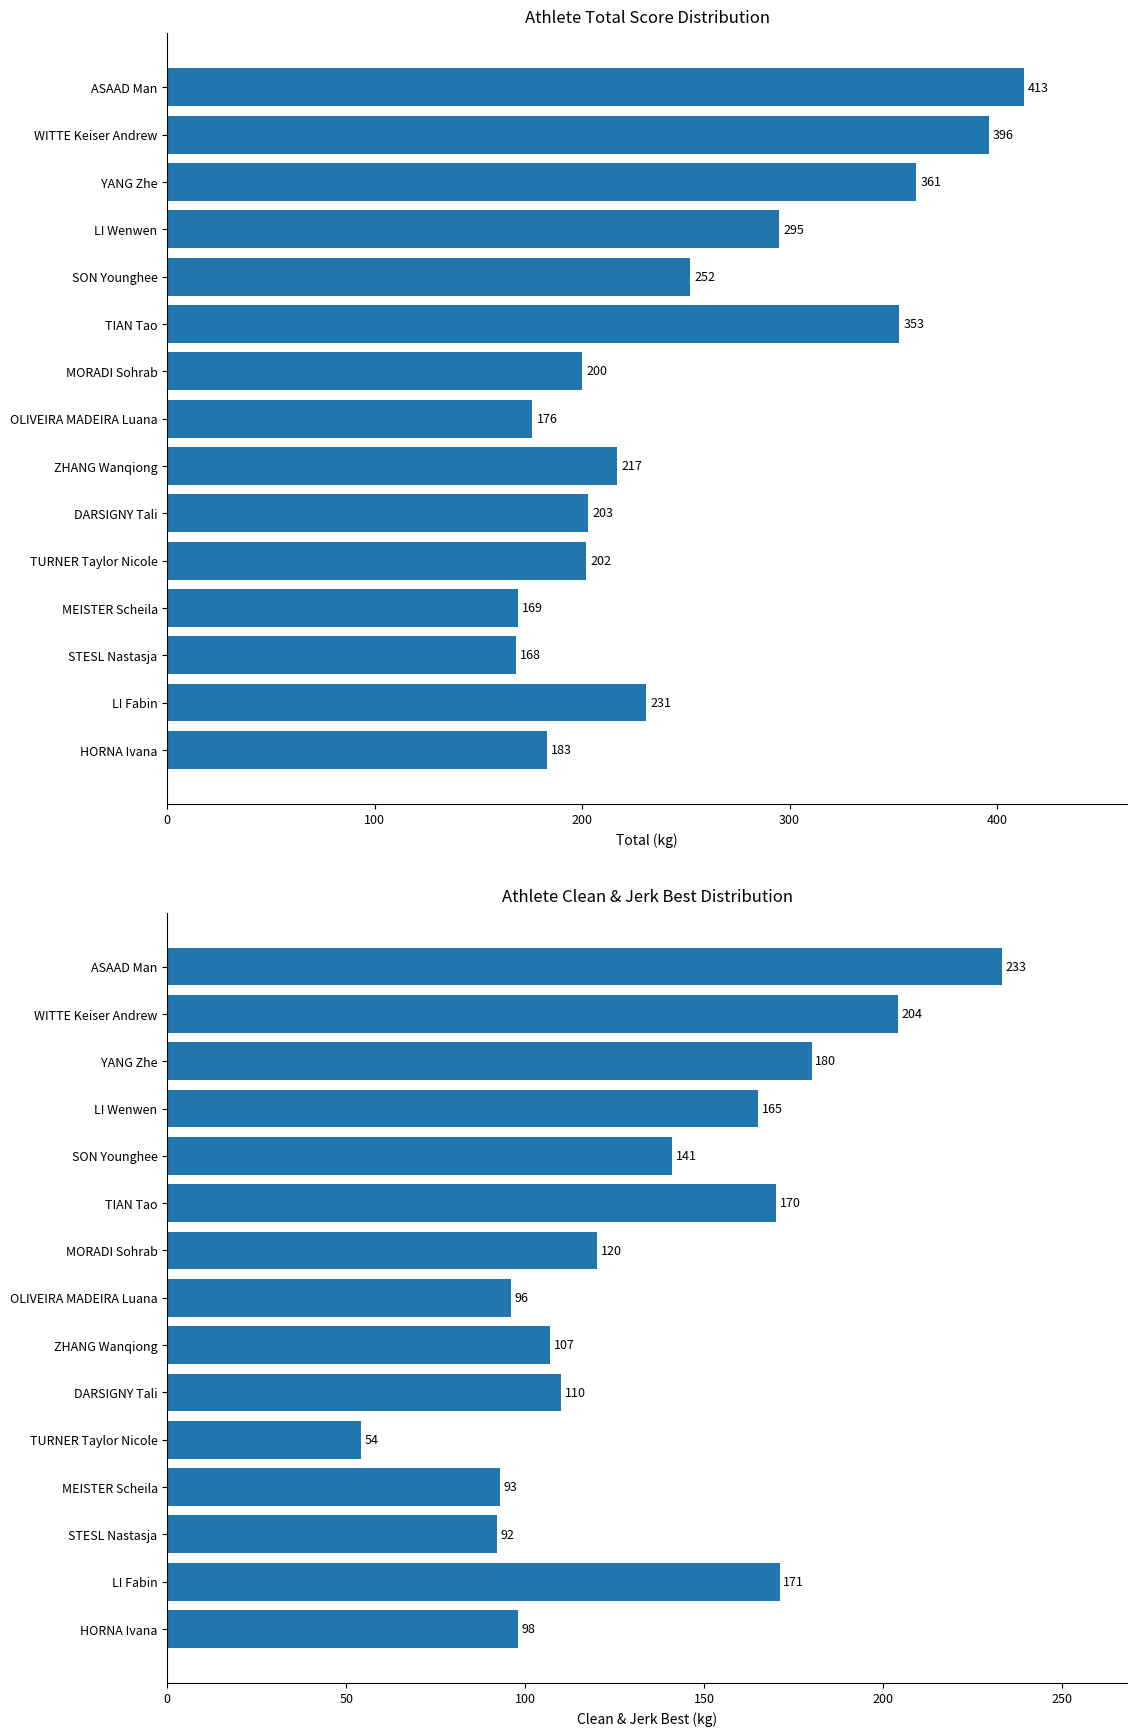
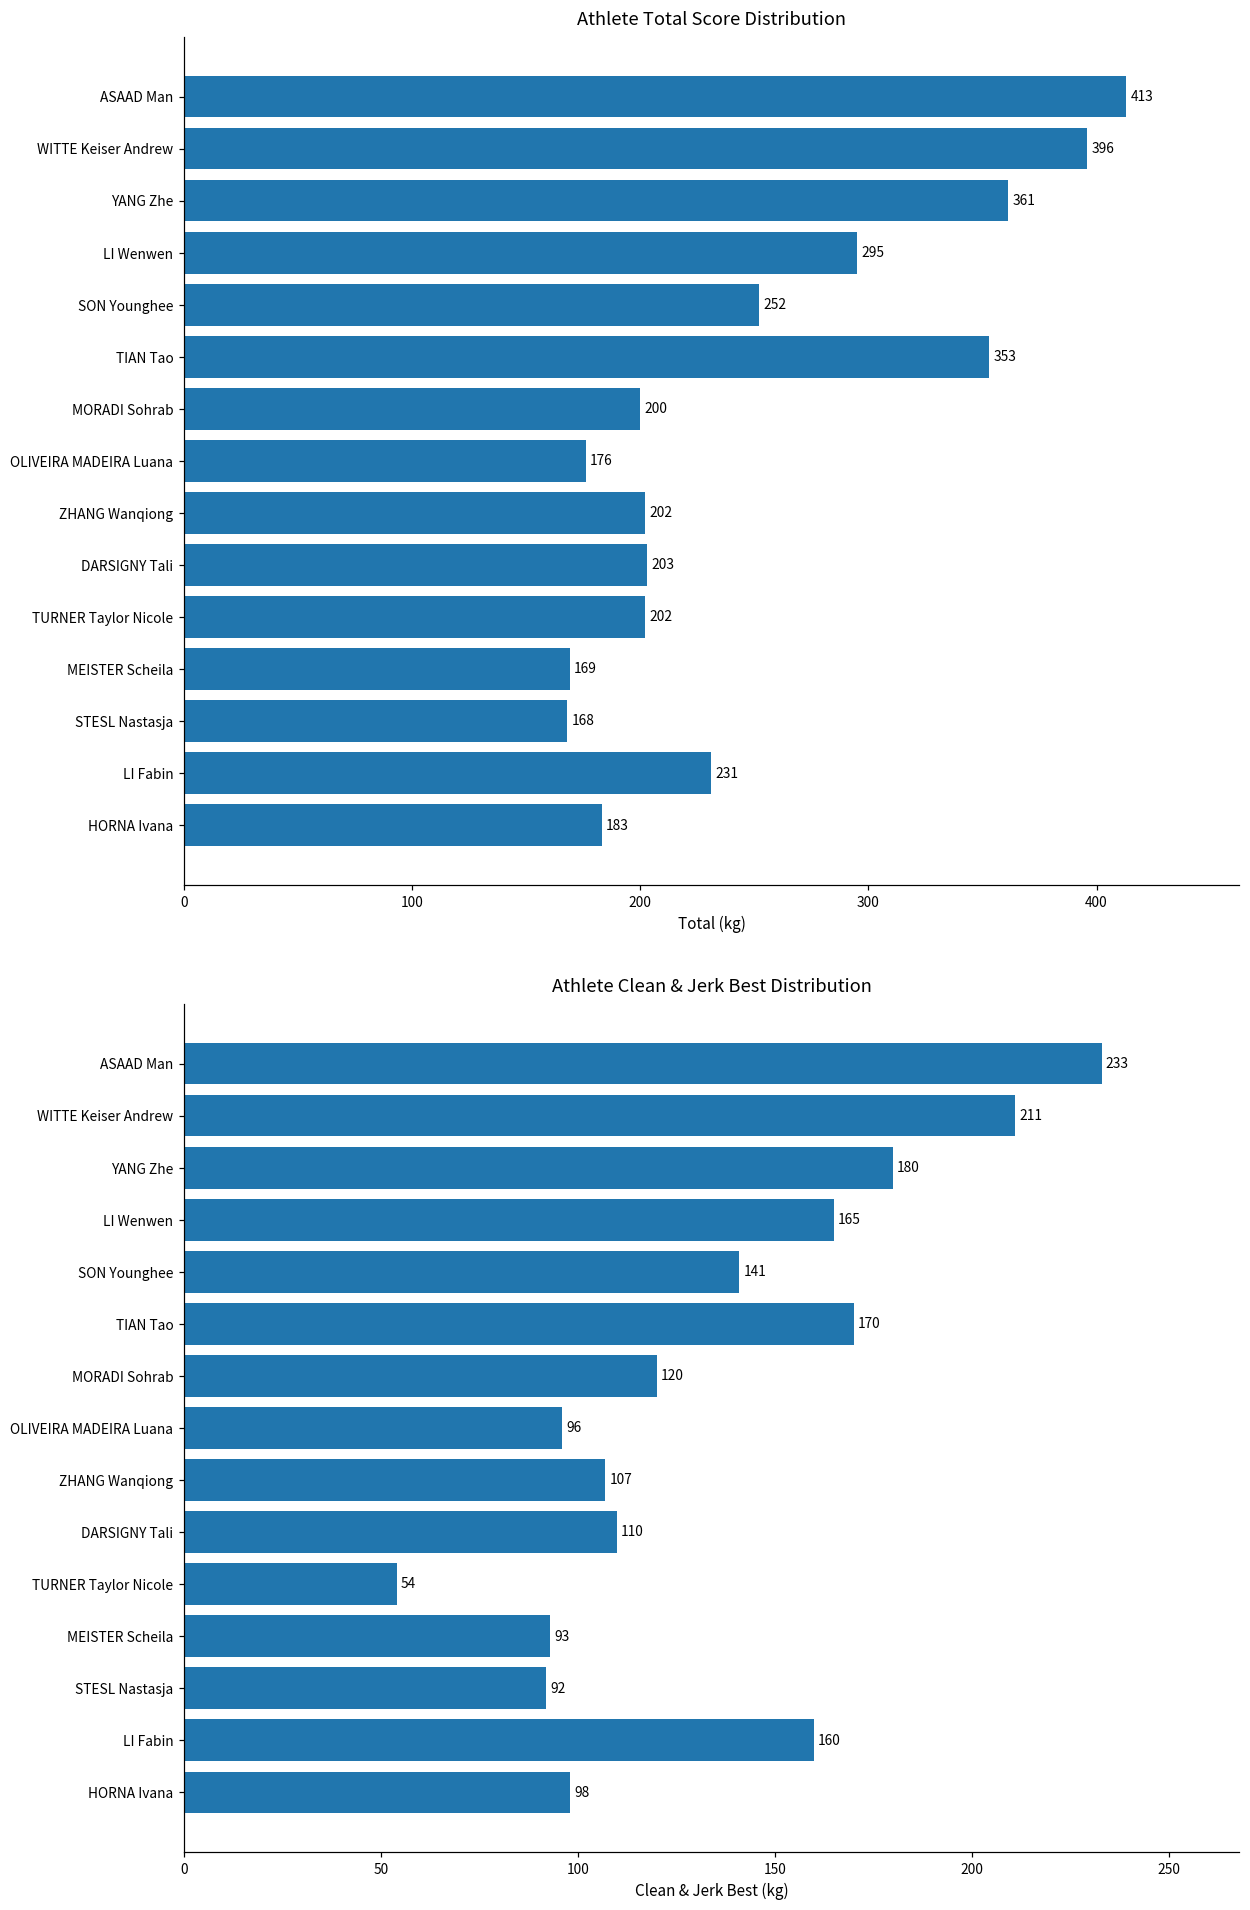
Athlete Total Score Distribution, ZHANG Wanqiong: 217 -> 202
Athlete Clean & Jerk Best Distribution, WITTE Keiser Andrew: 204 -> 211
Athlete Clean & Jerk Best Distribution, LI Fabin: 171 -> 160
